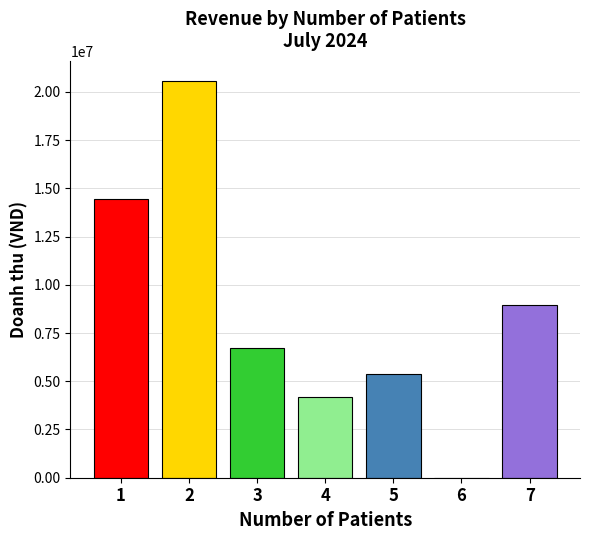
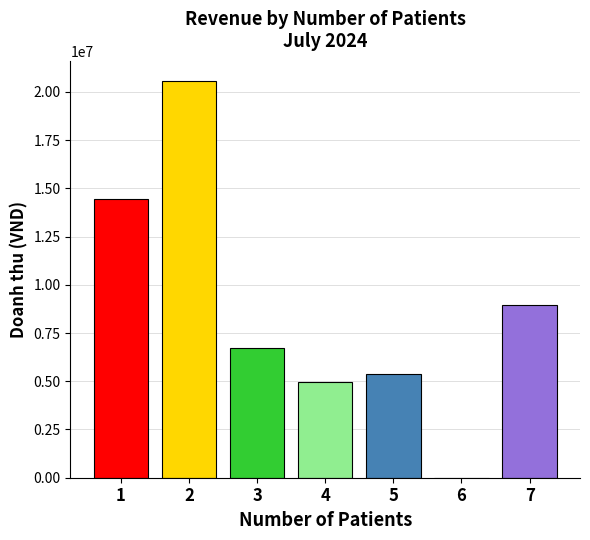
4: 4200000 -> 5000000
